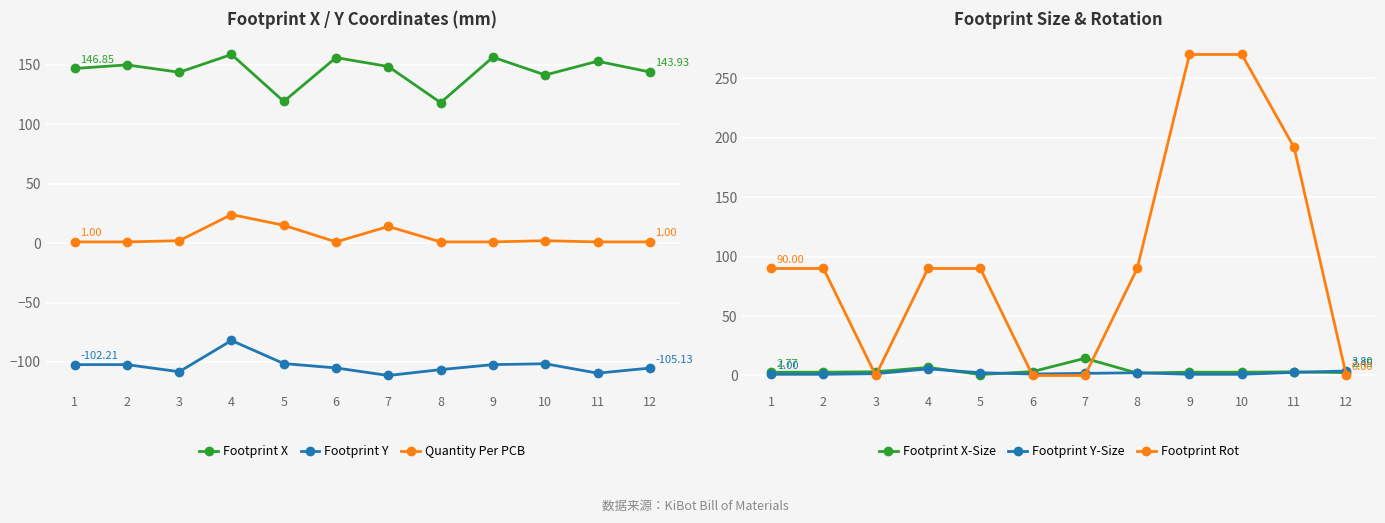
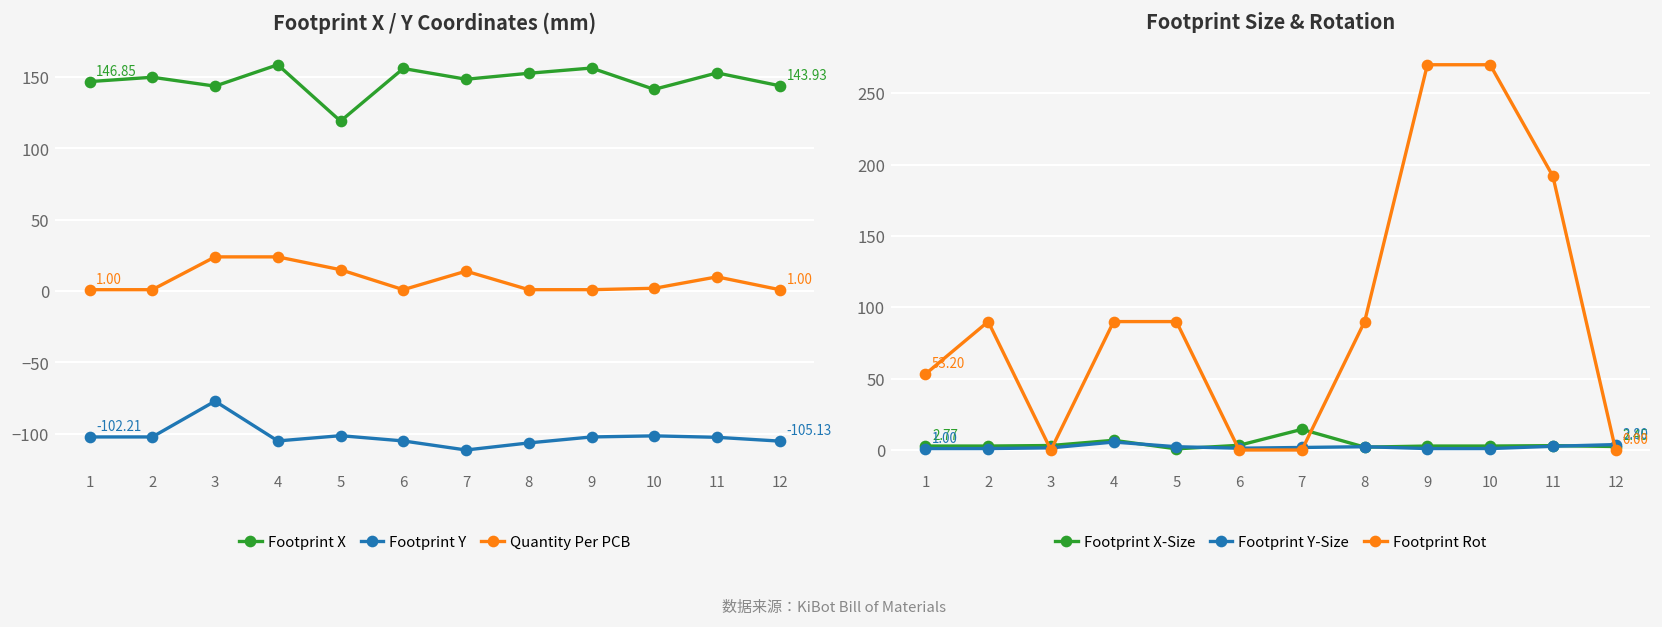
Footprint X / Y Coordinates (mm), Footprint Y, 3: -108 -> -77
Footprint X / Y Coordinates (mm), Quantity Per PCB, 3: 2 -> 24
Footprint X / Y Coordinates (mm), Footprint Y, 4: -82 -> -105
Footprint X / Y Coordinates (mm), Footprint X, 8: 118 -> 153
Footprint X / Y Coordinates (mm), Footprint Y, 11: -109 -> -102
Footprint X / Y Coordinates (mm), Quantity Per PCB, 11: 1 -> 10
Footprint Size & Rotation, Footprint Rot, 1: 90.00 -> 53.20
